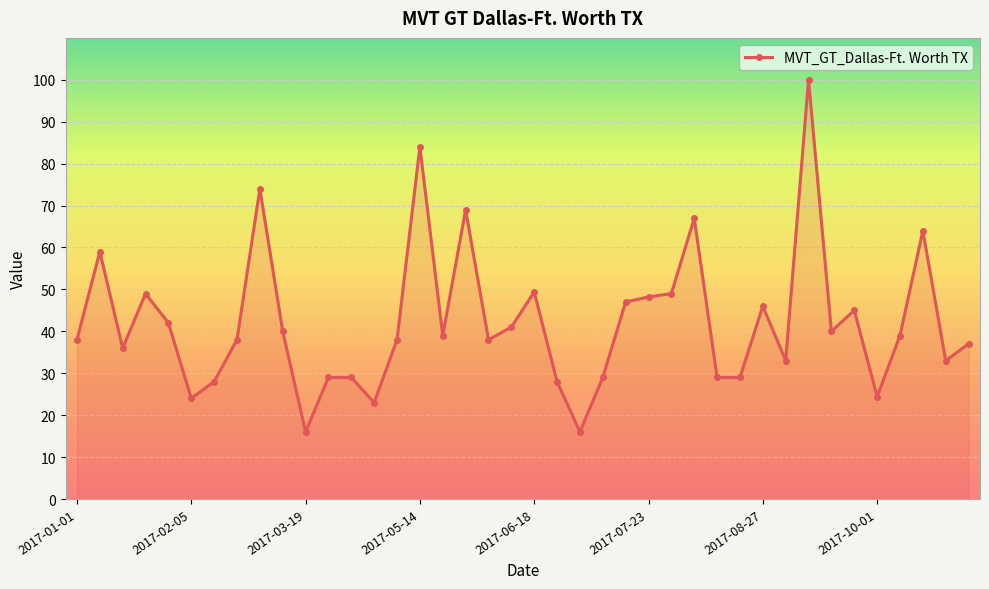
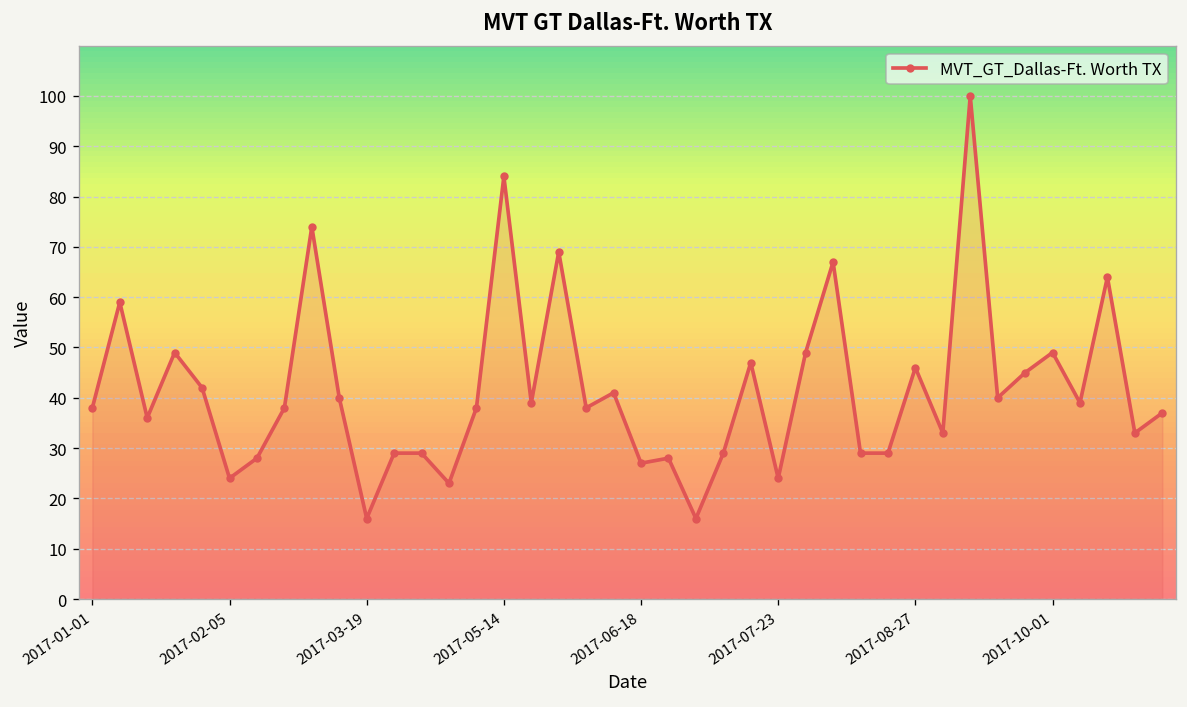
2017-06-18: 49 -> 27
2017-07-23: 48 -> 24
2017-10-01: 24 -> 49
